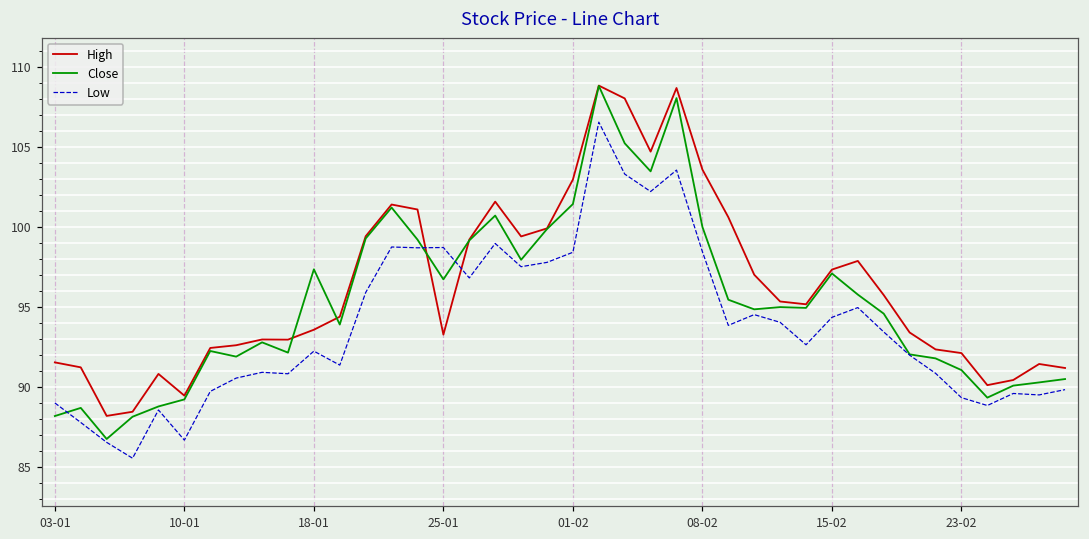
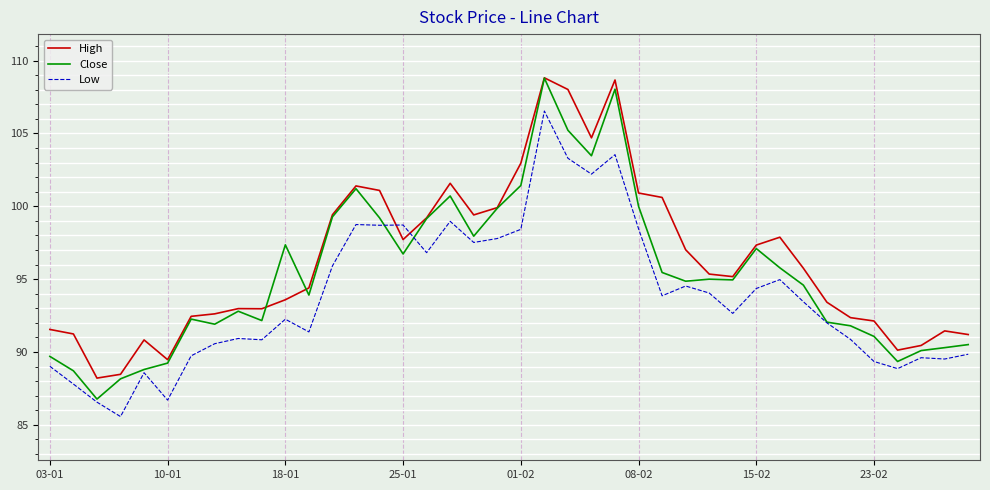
Close, 03-01: 88.2 -> 89.7
High, 25-01: 93.3 -> 97.7
High, 08-02: 103.6 -> 100.9
